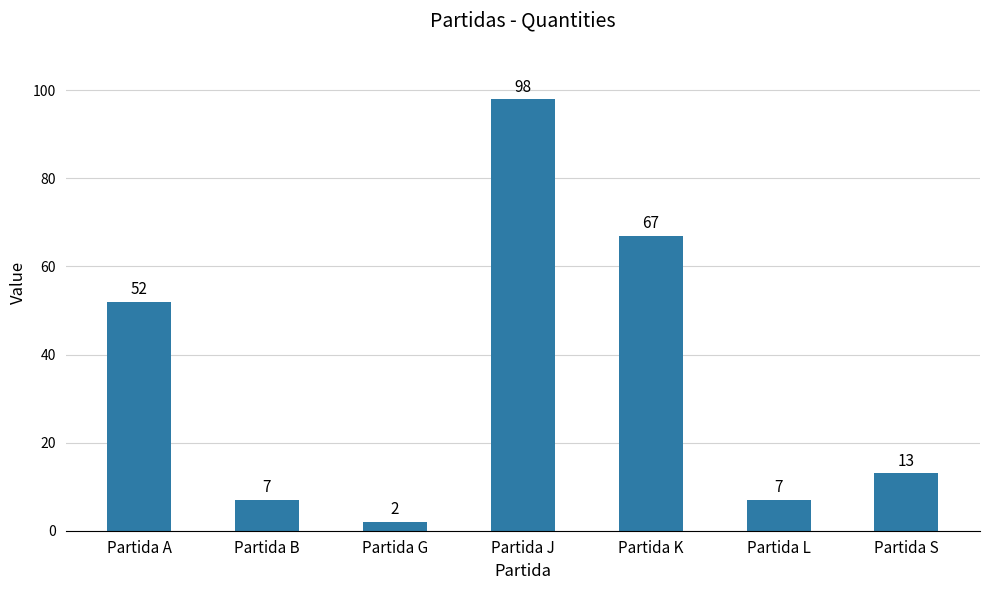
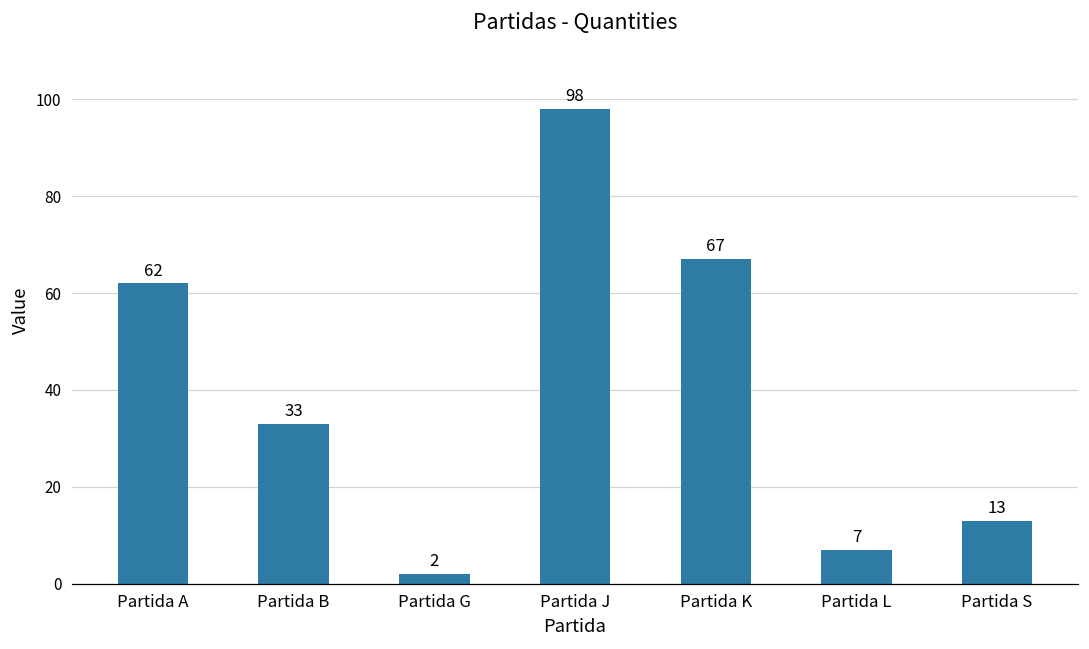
Partida A: 52 -> 62
Partida B: 7 -> 33
